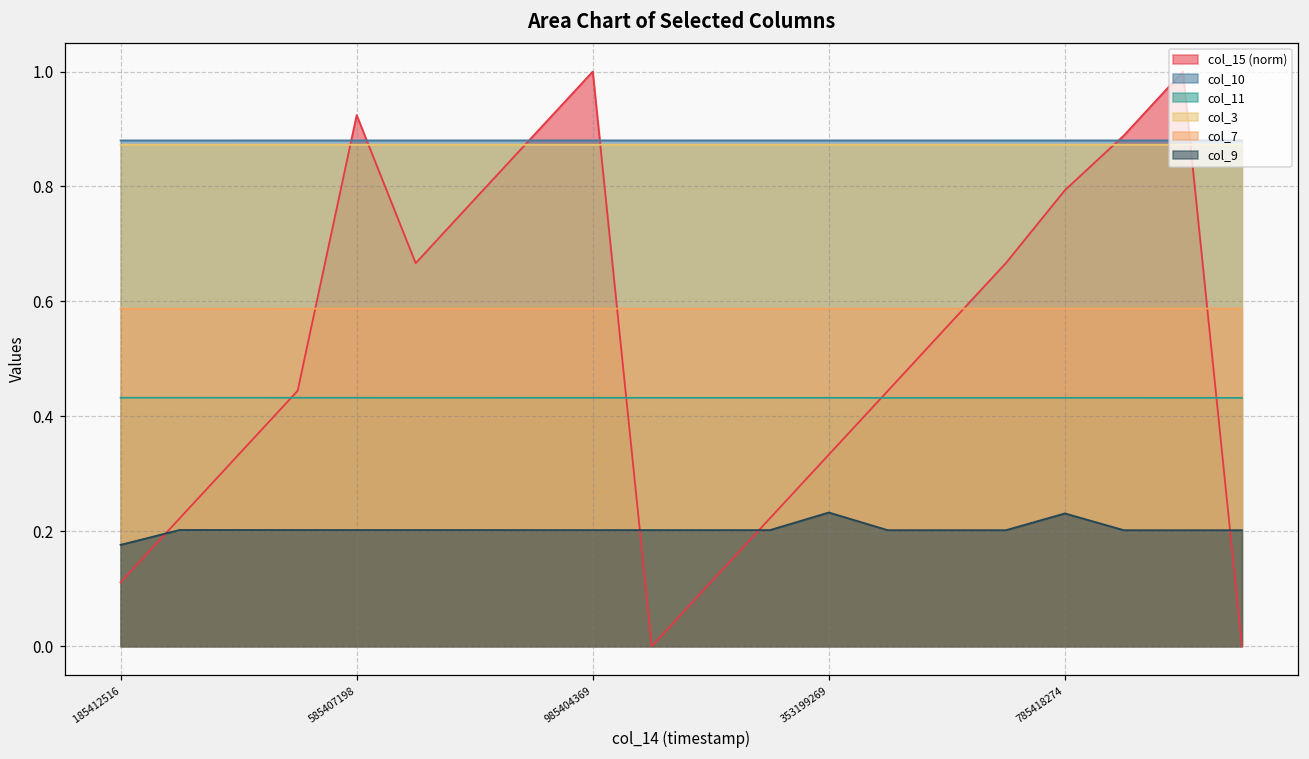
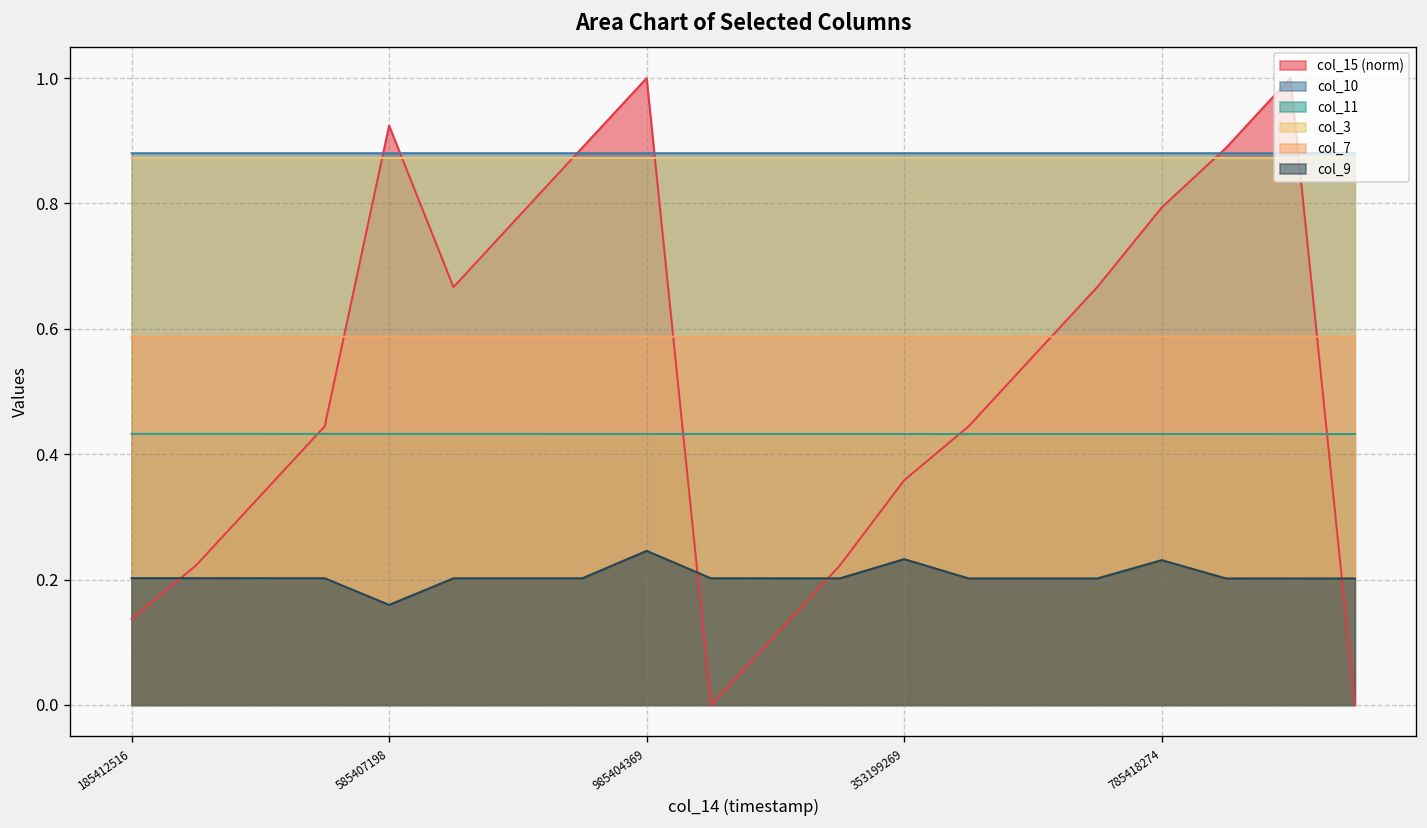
col_15 (norm), 185412516: 0.11 -> 0.14
col_9, 185412516: 0.18 -> 0.20
col_9, 585407198: 0.20 -> 0.16
col_9, 985404369: 0.20 -> 0.25
col_15 (norm), 353199269: 0.33 -> 0.36
